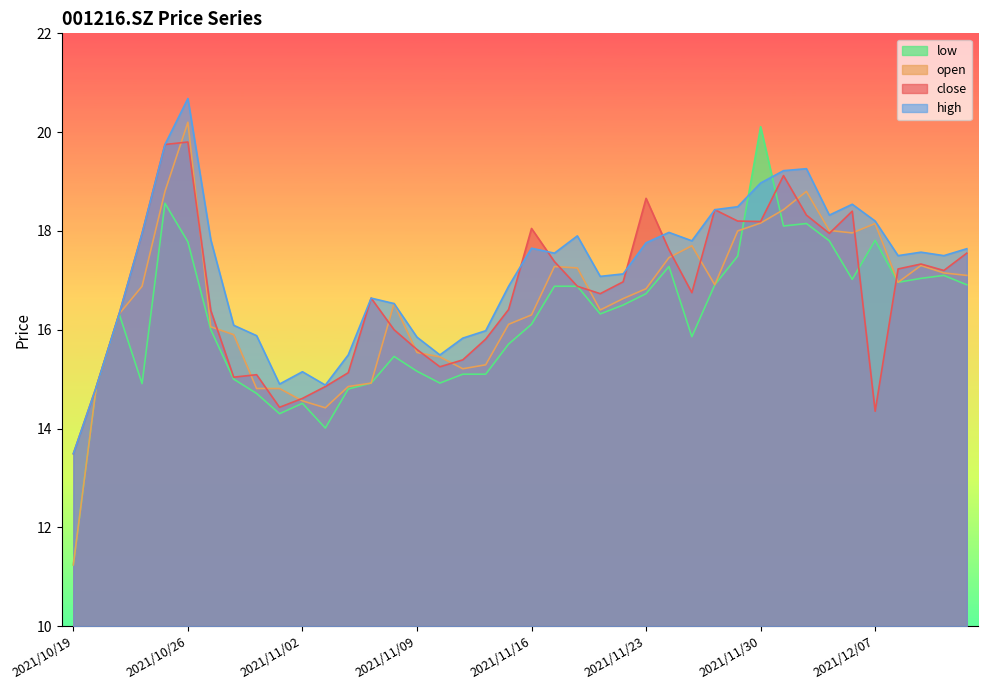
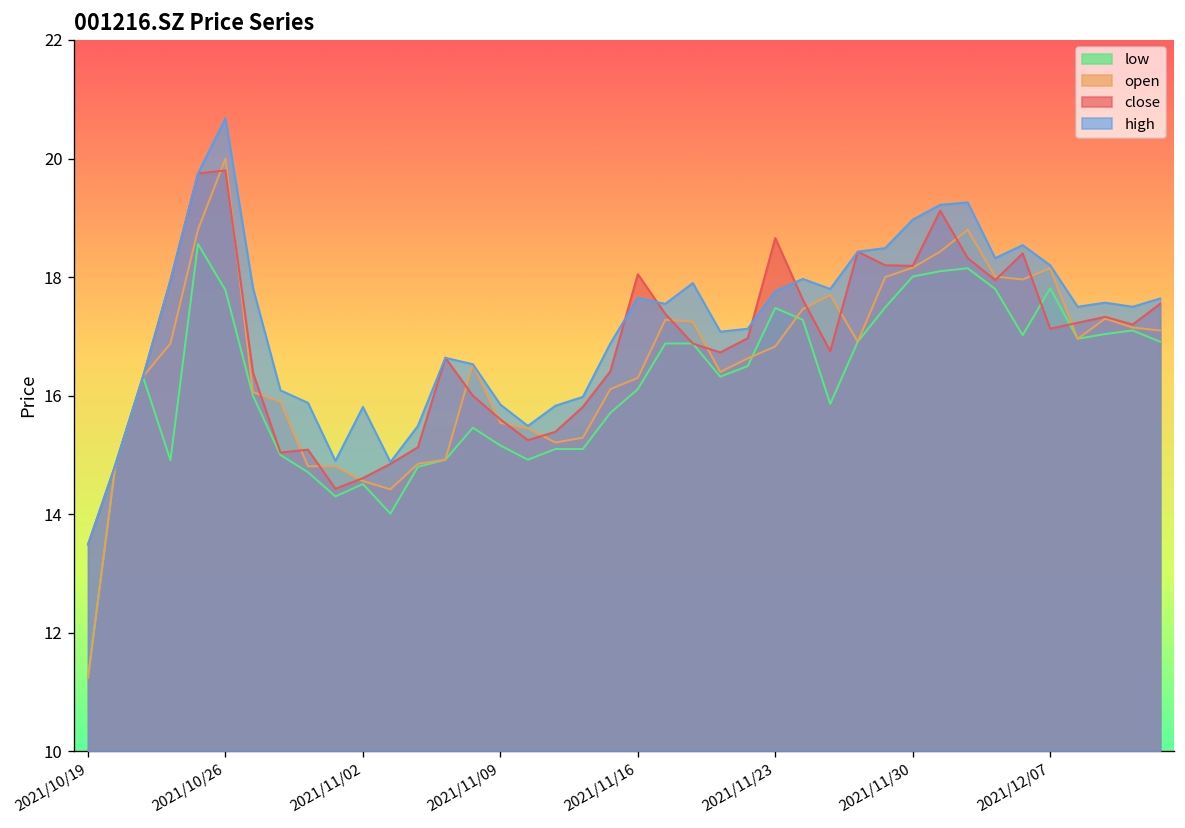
open, 2021/10/26: 20.2 -> 20.0
high, 2021/11/02: 15.2 -> 15.8
low, 2021/11/23: 16.7 -> 17.5
low, 2021/11/30: 20.1 -> 18.0
close, 2021/12/07: 14.4 -> 17.1
